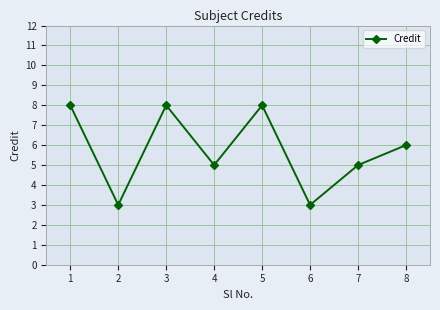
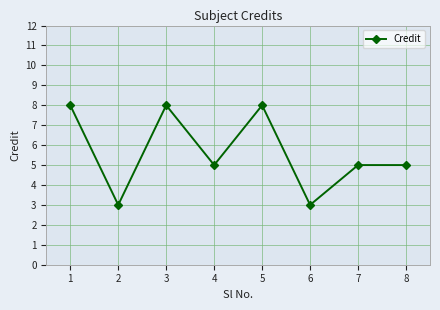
8: 6 -> 5
